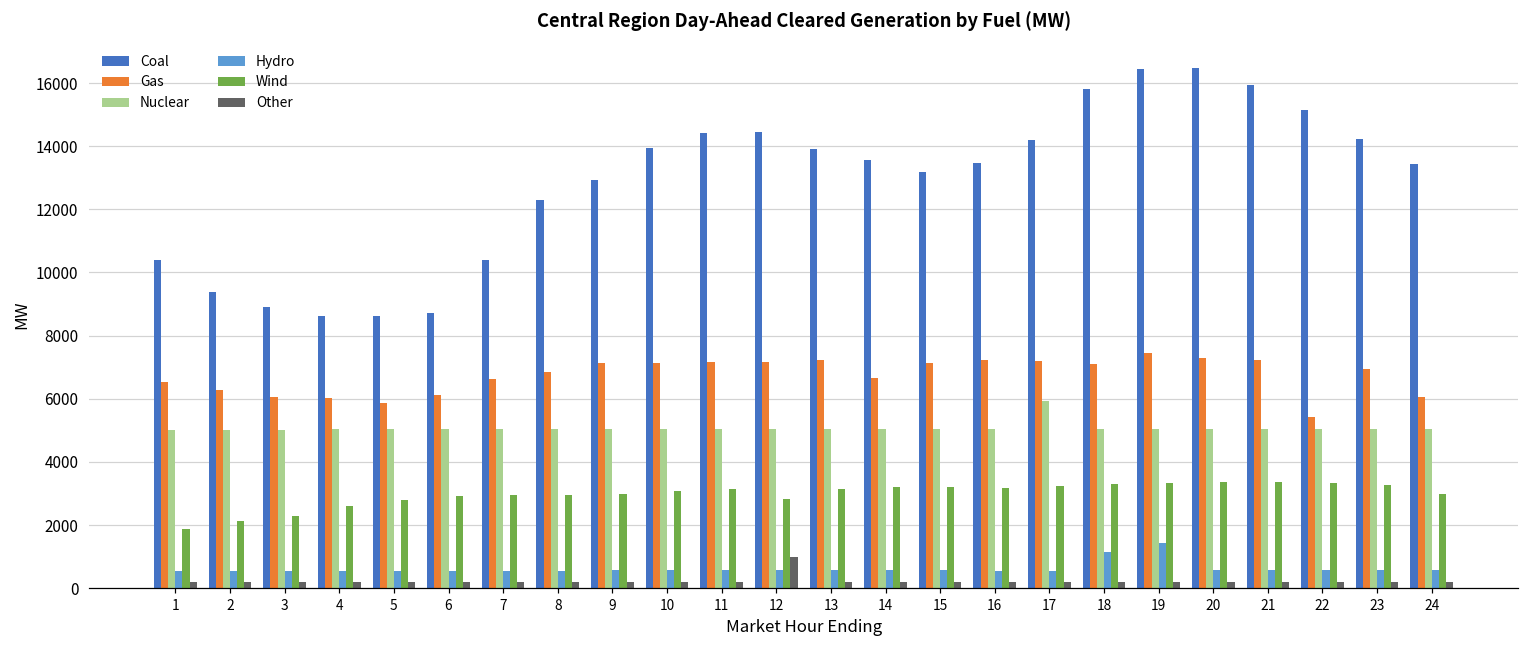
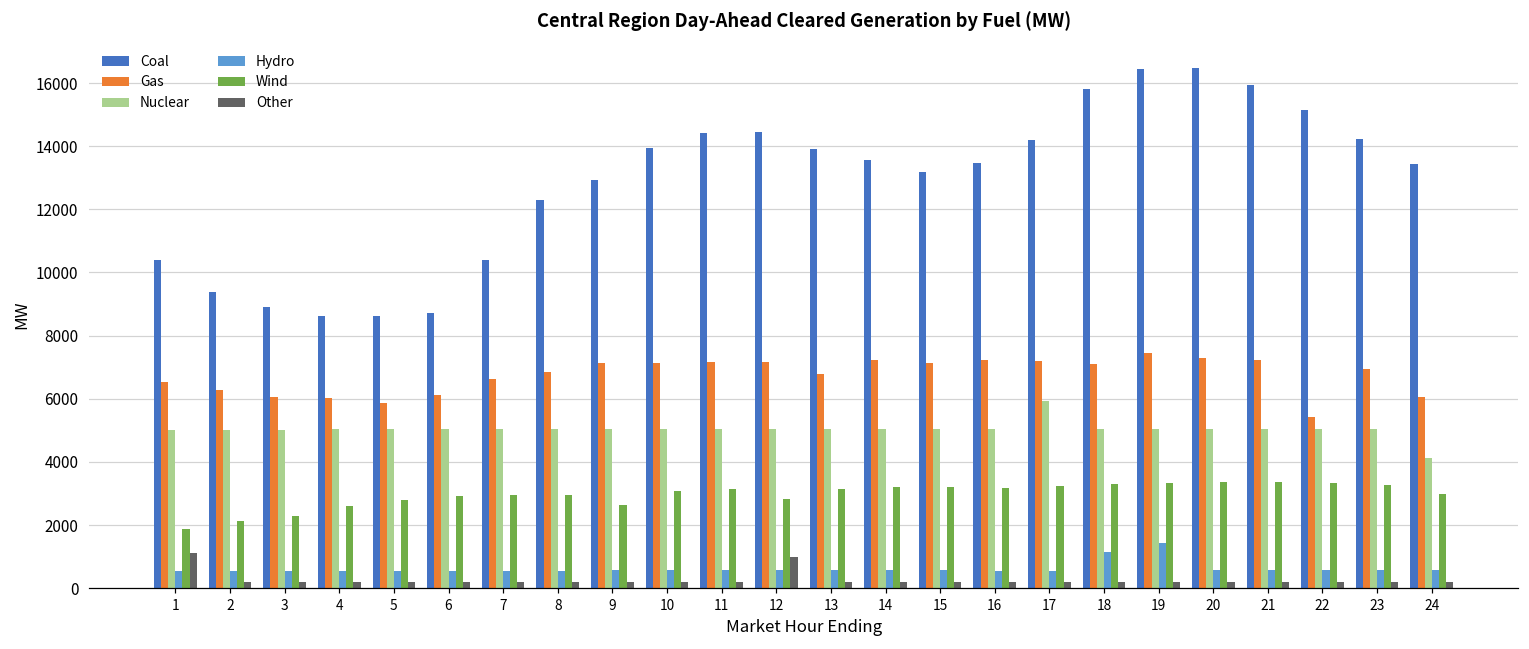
Other, 1: 200 -> 1100
Wind, 9: 3000 -> 2600
Gas, 13: 7200 -> 6800
Gas, 14: 6700 -> 7200
Nuclear, 24: 5000 -> 4100
